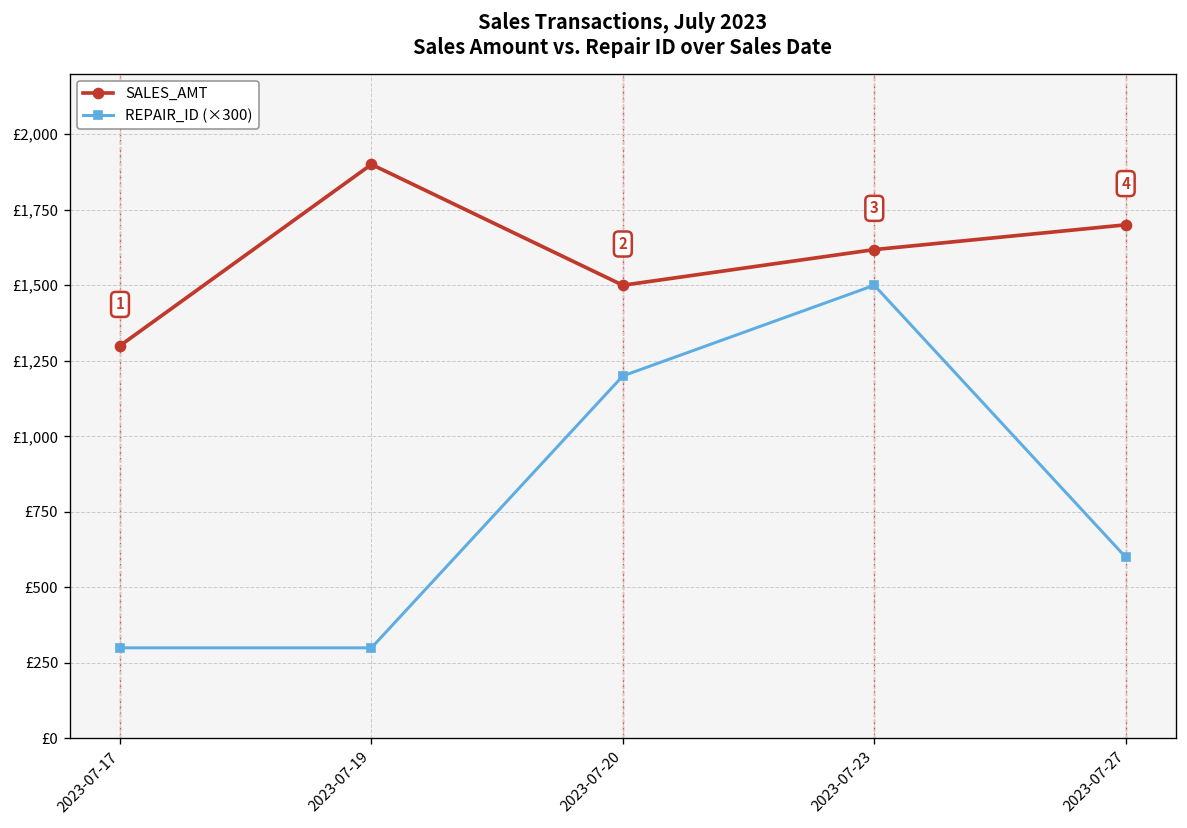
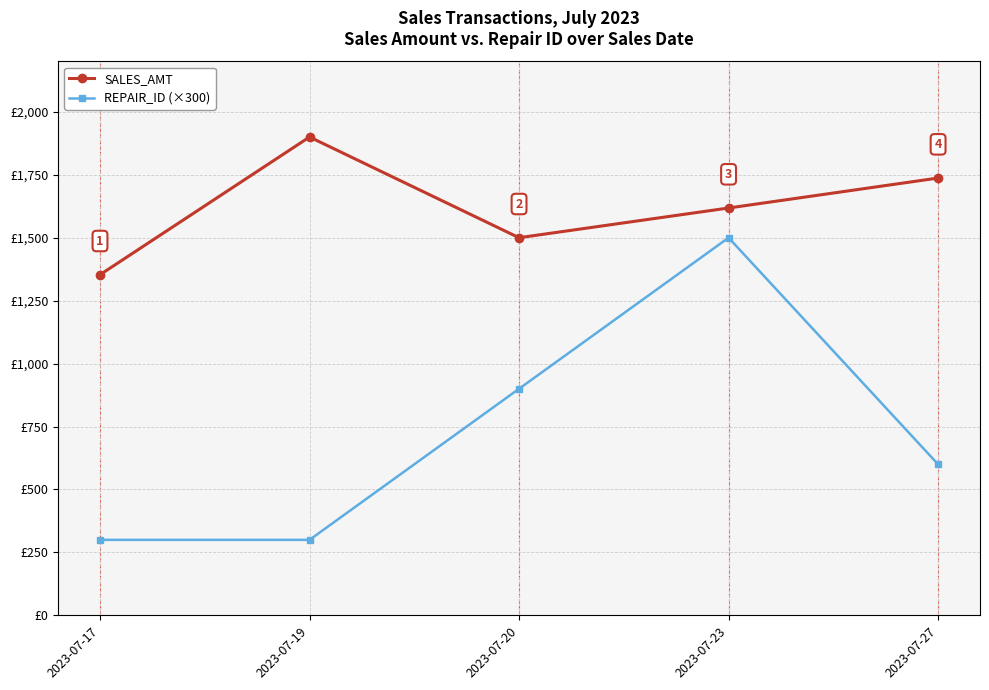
SALES_AMT, 2023-07-17: £1,300 -> £1,350
REPAIR_ID (×300), 2023-07-20: £1,200 -> £900
SALES_AMT, 2023-07-27: £1,700 -> £1,740
